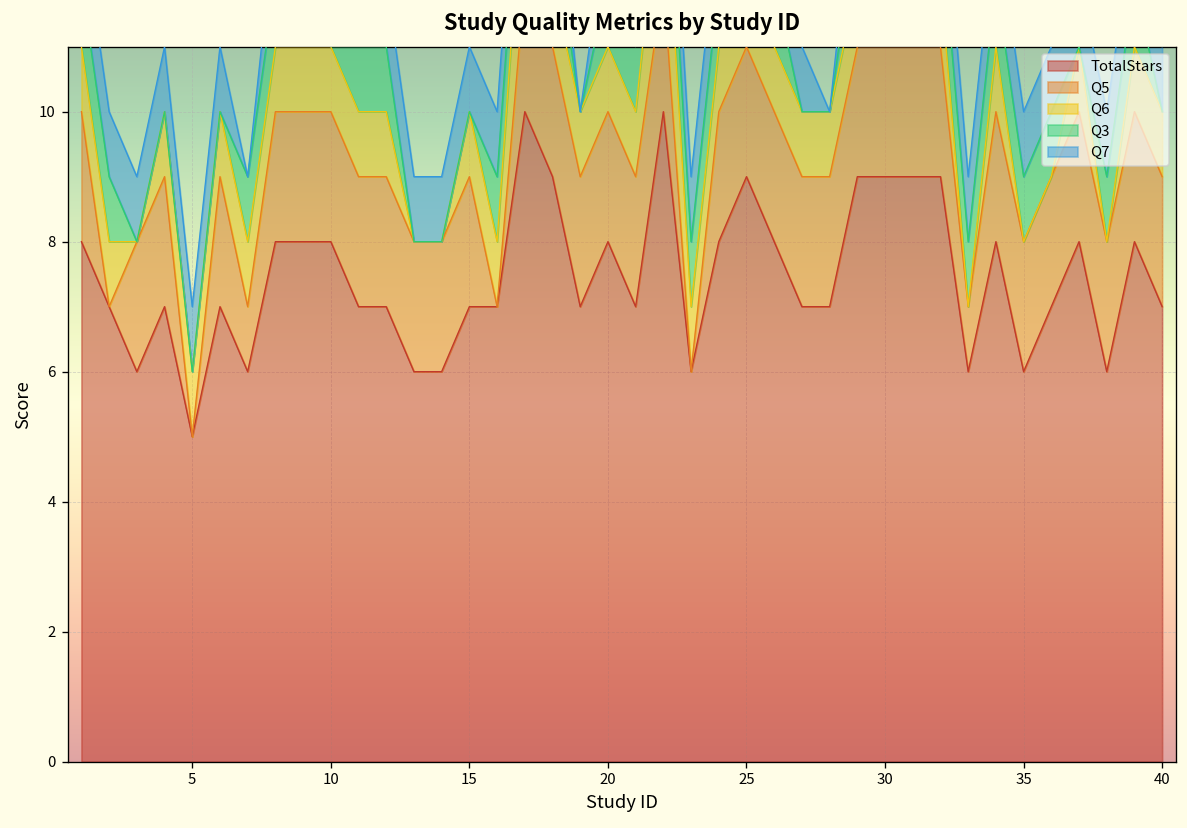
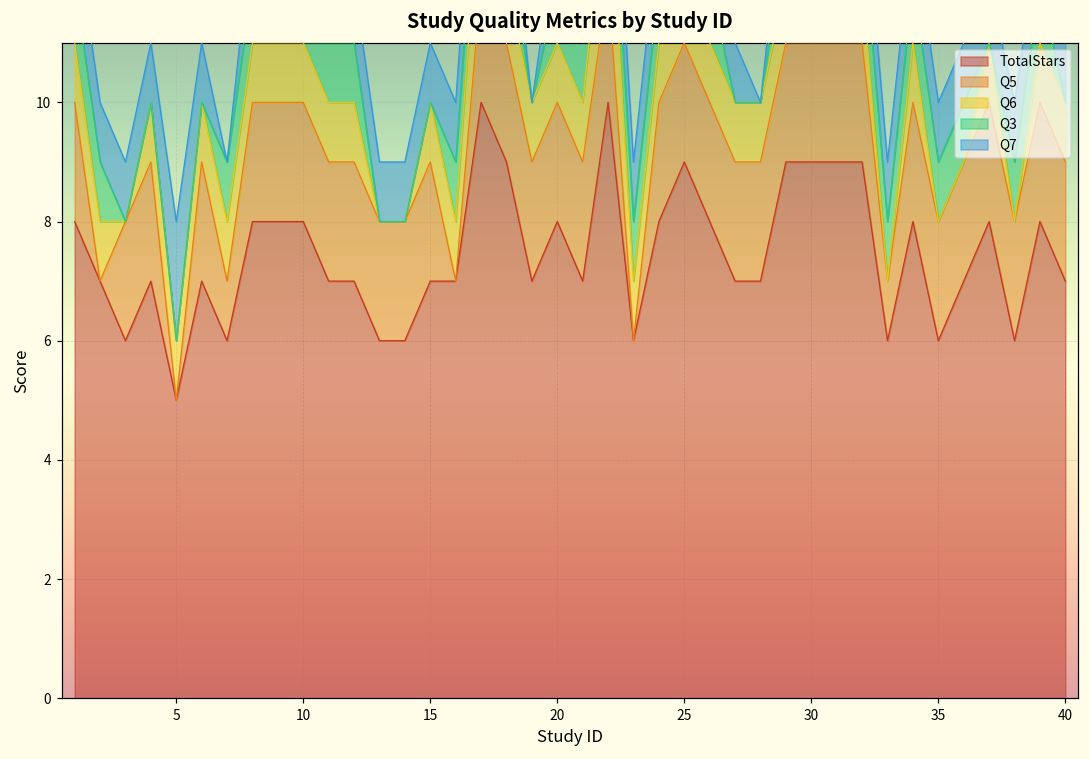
Q7, 5: 1 -> 2
